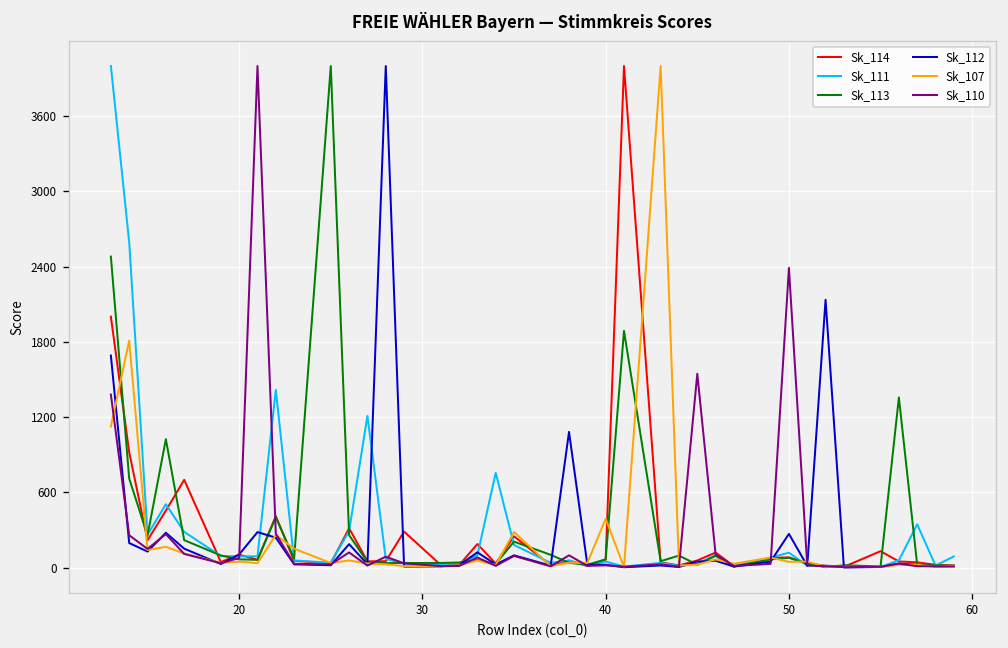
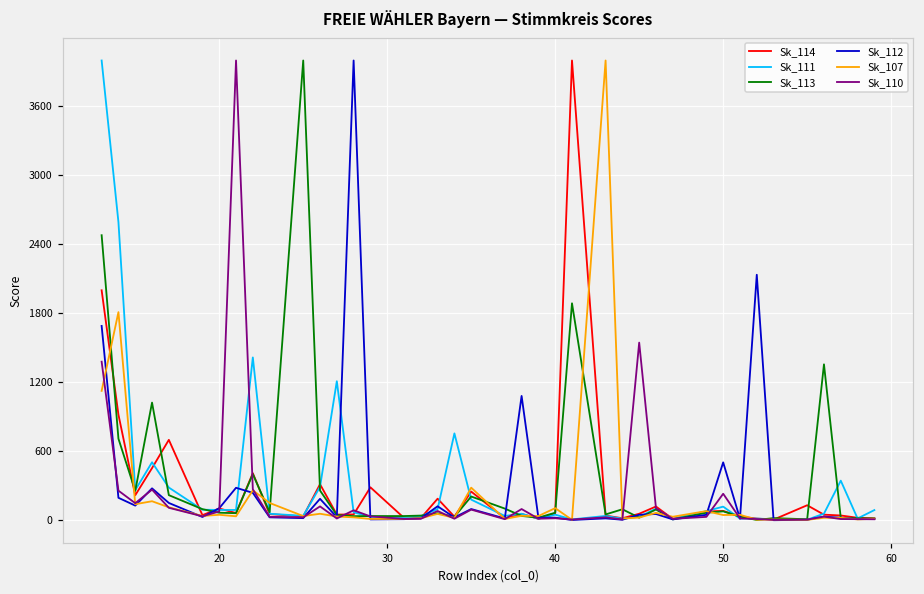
Sk_107, 40: 390 -> 110
Sk_112, 50: 270 -> 500
Sk_110, 50: 2390 -> 230
